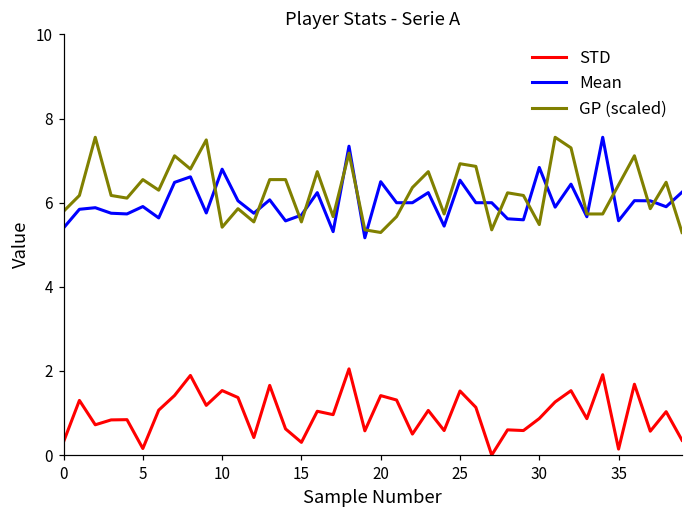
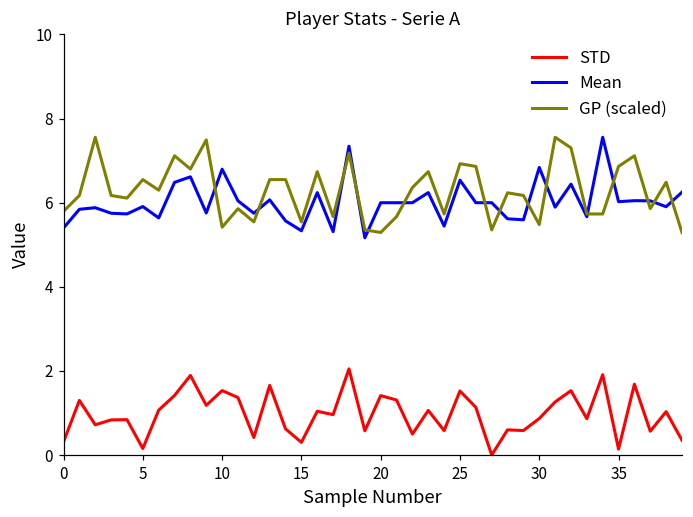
Mean, 15: 5.7 -> 5.3
Mean, 20: 6.5 -> 6.0
Mean, 35: 5.6 -> 6.0
GP (scaled), 35: 6.4 -> 6.9
